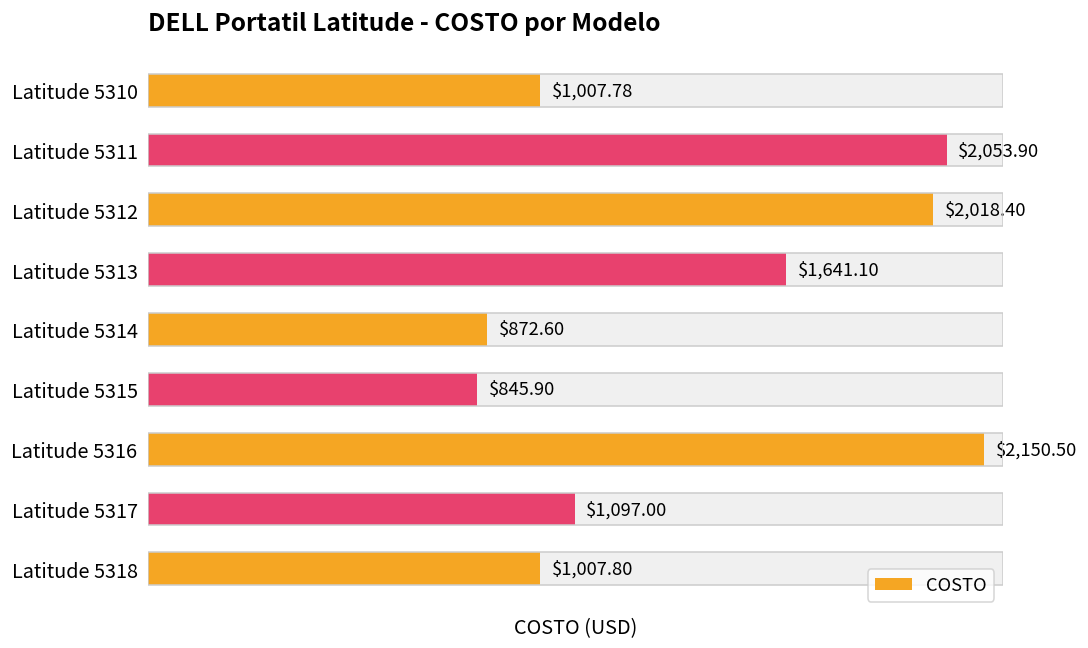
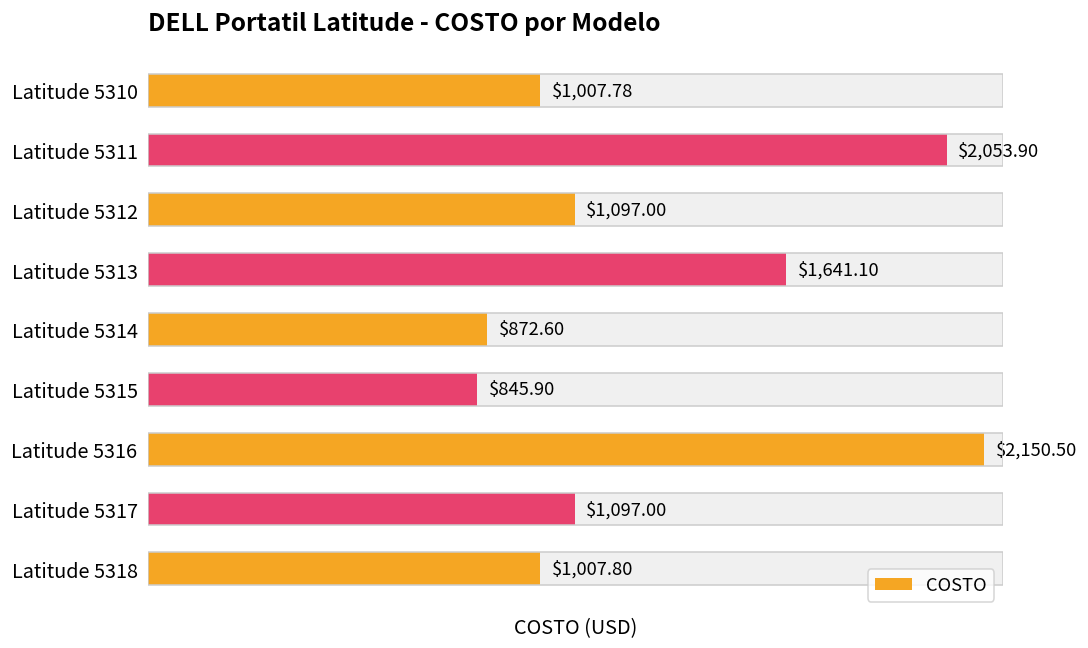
COSTO, Latitude 5312: $2,018.40 -> $1,097.00
